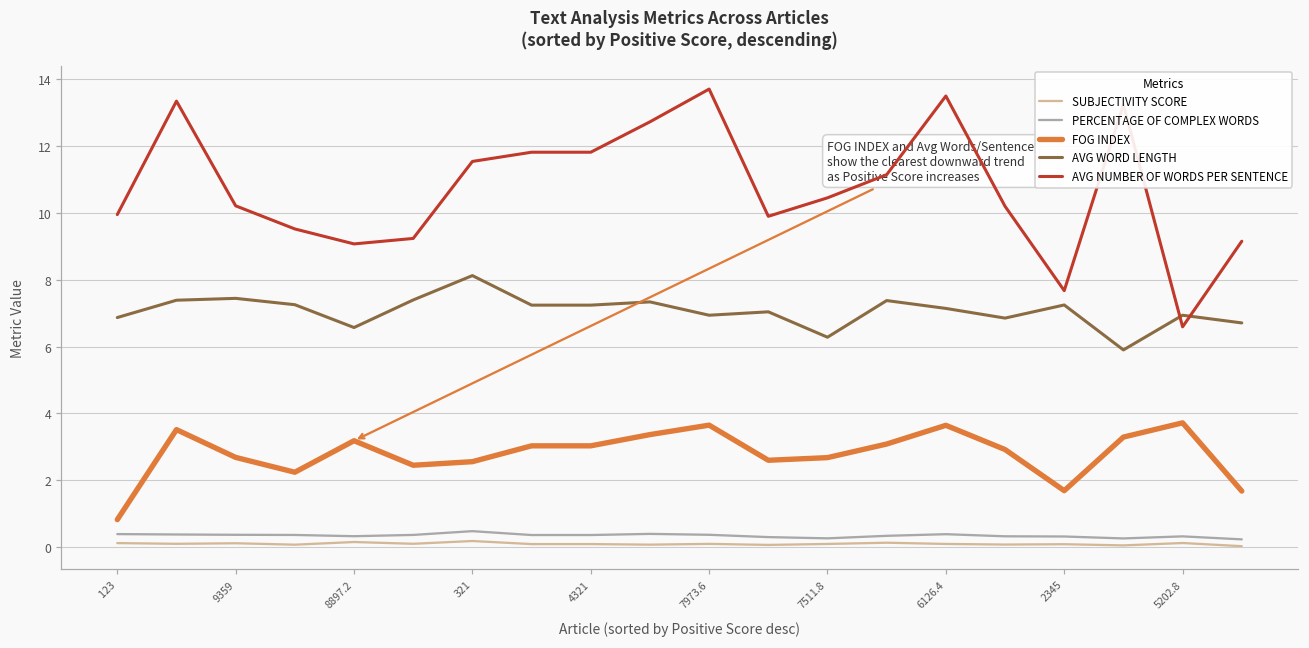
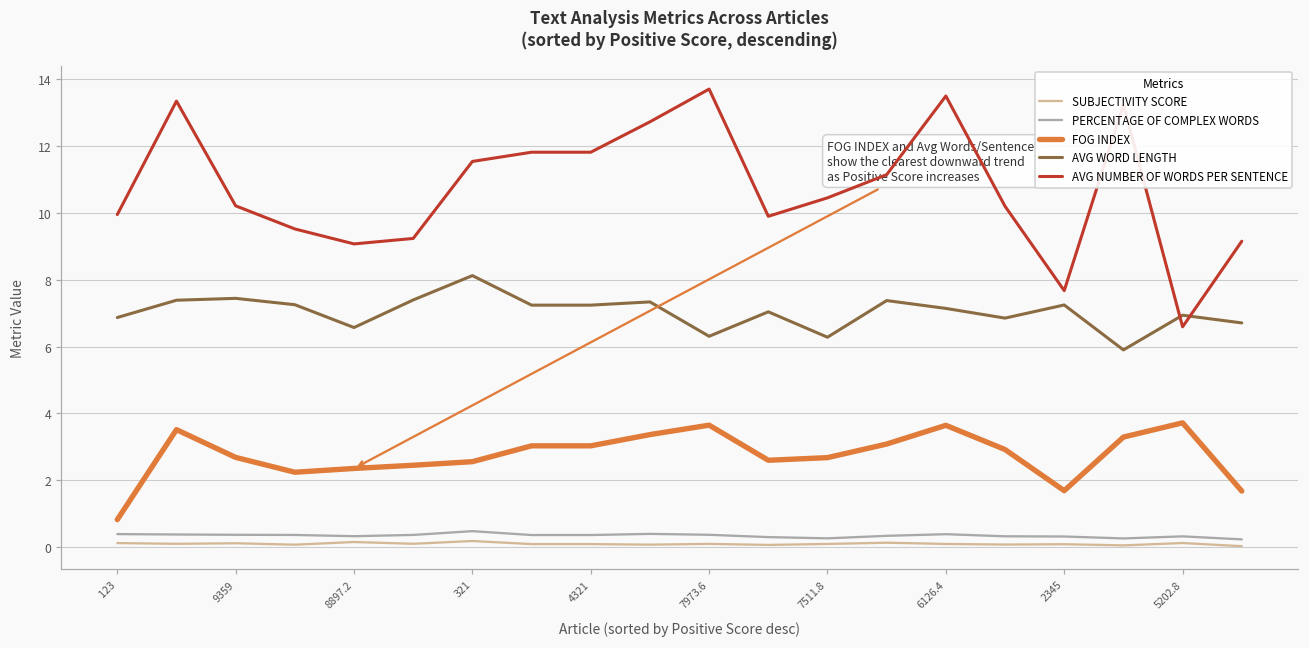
FOG INDEX, 8897.2: 3.2 -> 2.4
AVG WORD LENGTH, 7973.6: 6.9 -> 6.3
